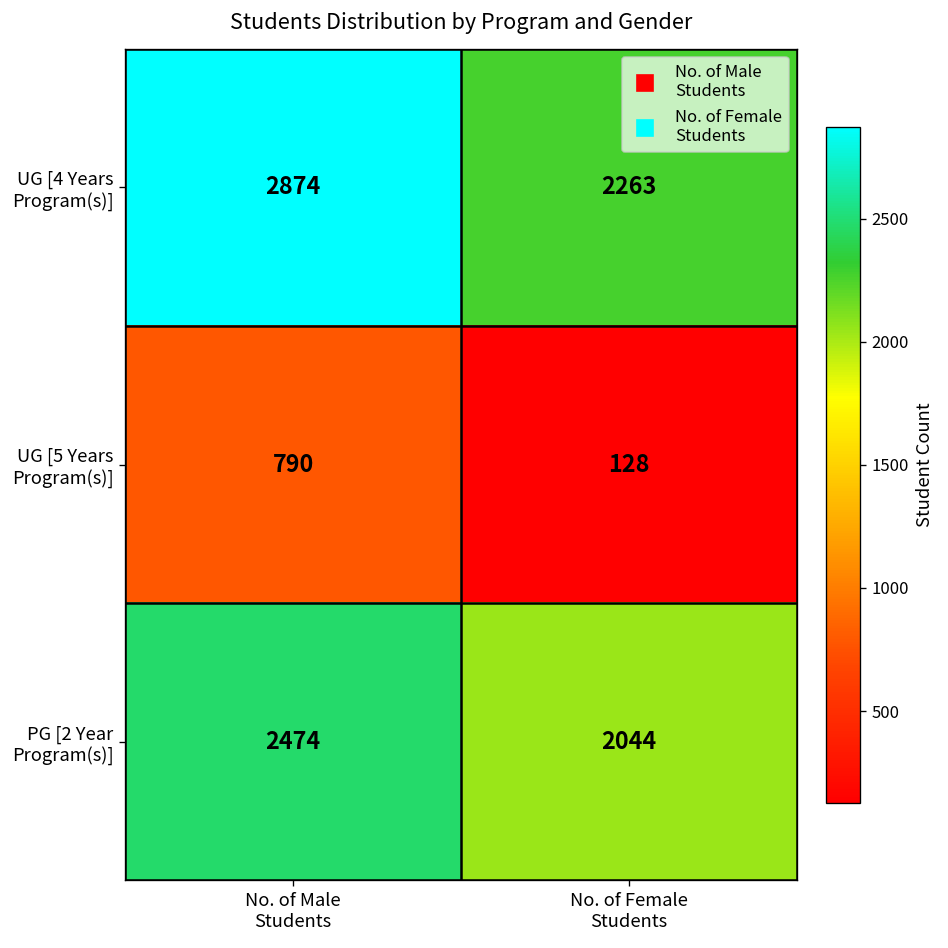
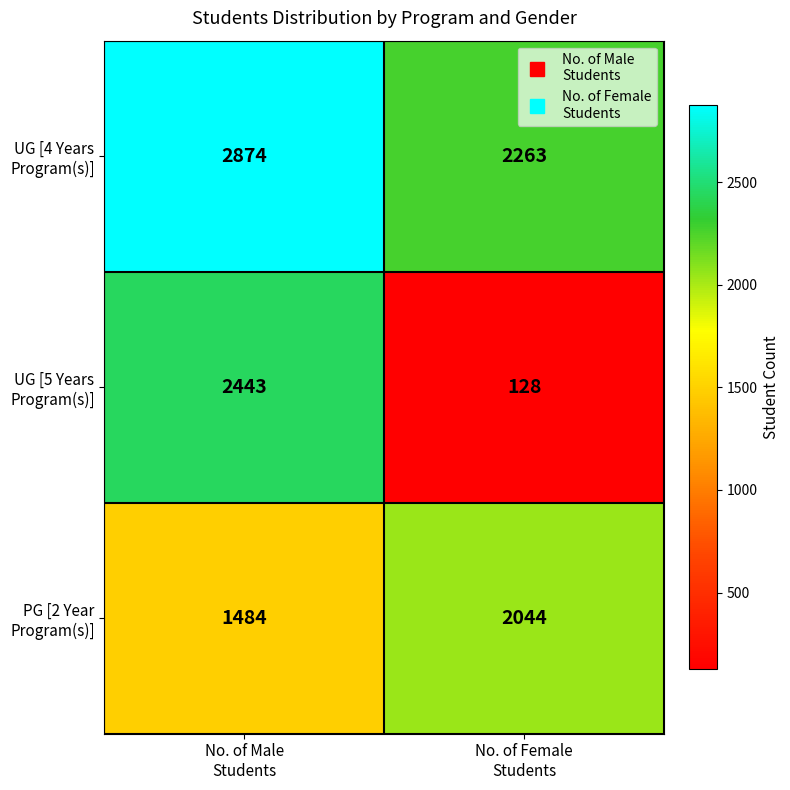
UG [5 Years Program(s)], No. of Male Students: 790 -> 2443
PG [2 Year Program(s)], No. of Male Students: 2474 -> 1484
